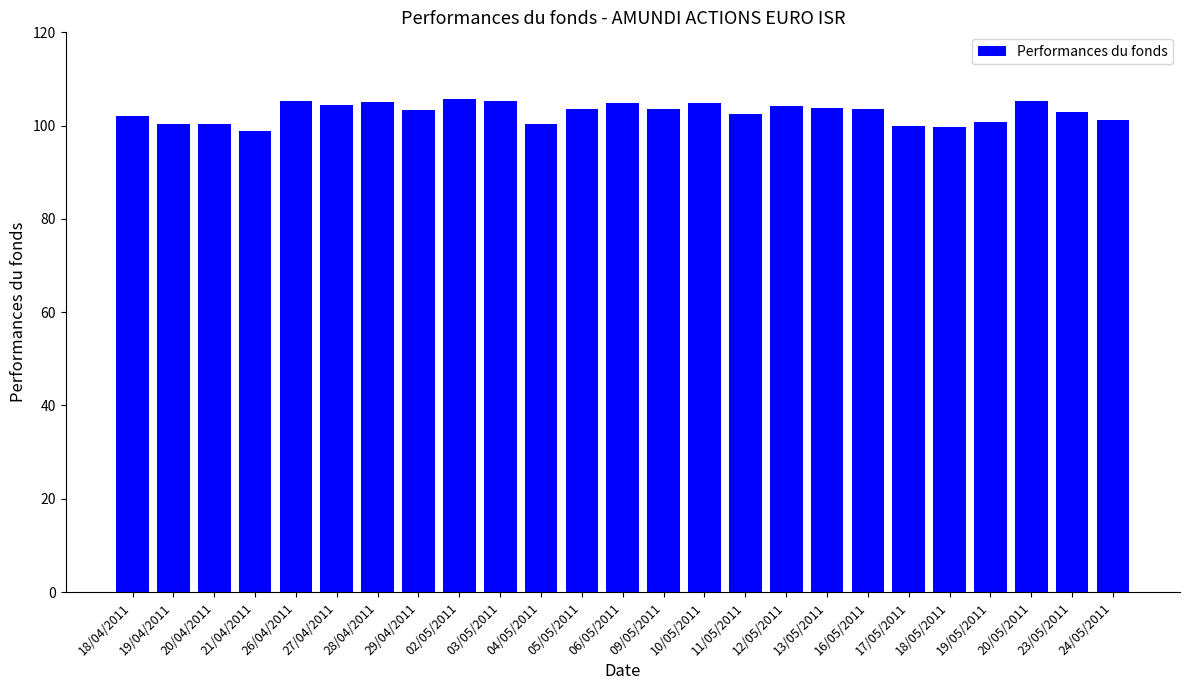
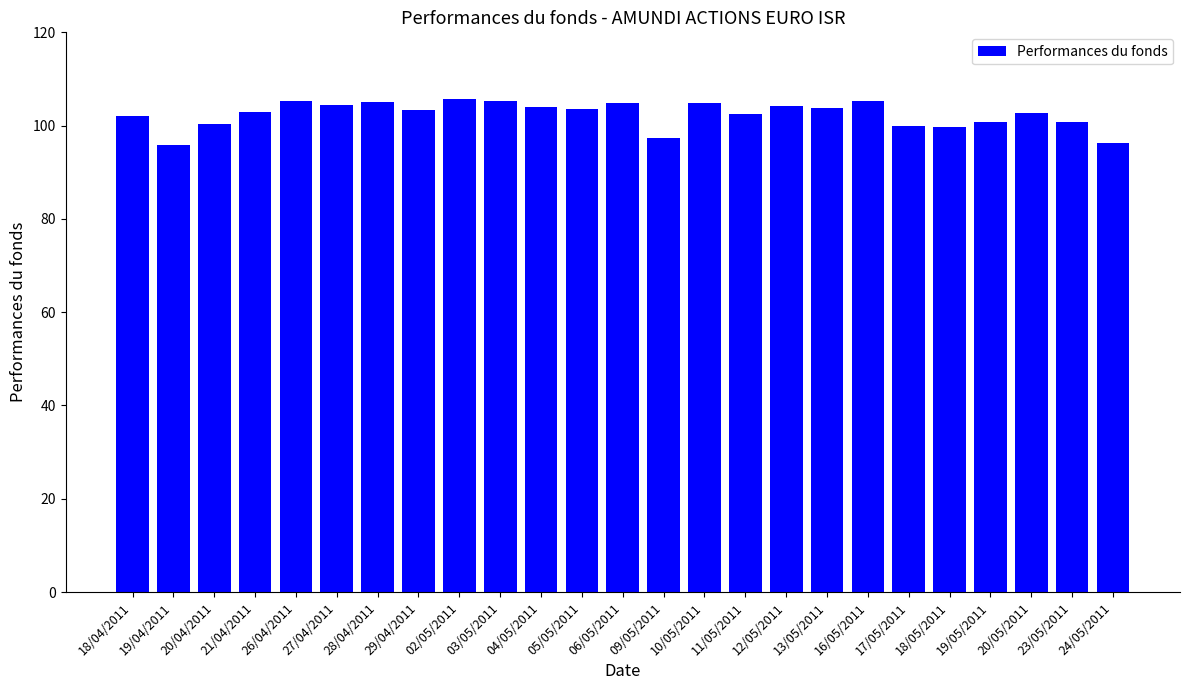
19/04/2011: 100 -> 96
21/04/2011: 99 -> 103
04/05/2011: 100 -> 104
09/05/2011: 104 -> 97
16/05/2011: 104 -> 105
20/05/2011: 105 -> 103
23/05/2011: 103 -> 101
24/05/2011: 101 -> 96
